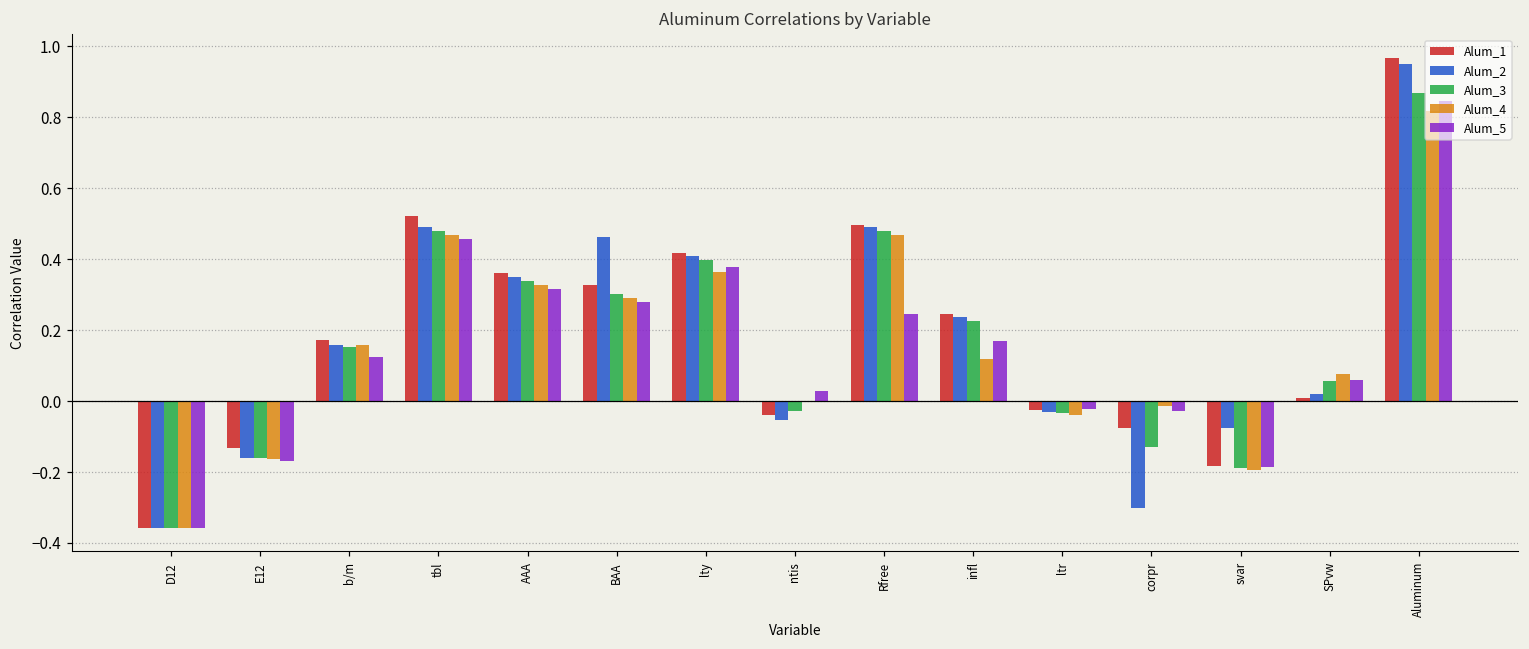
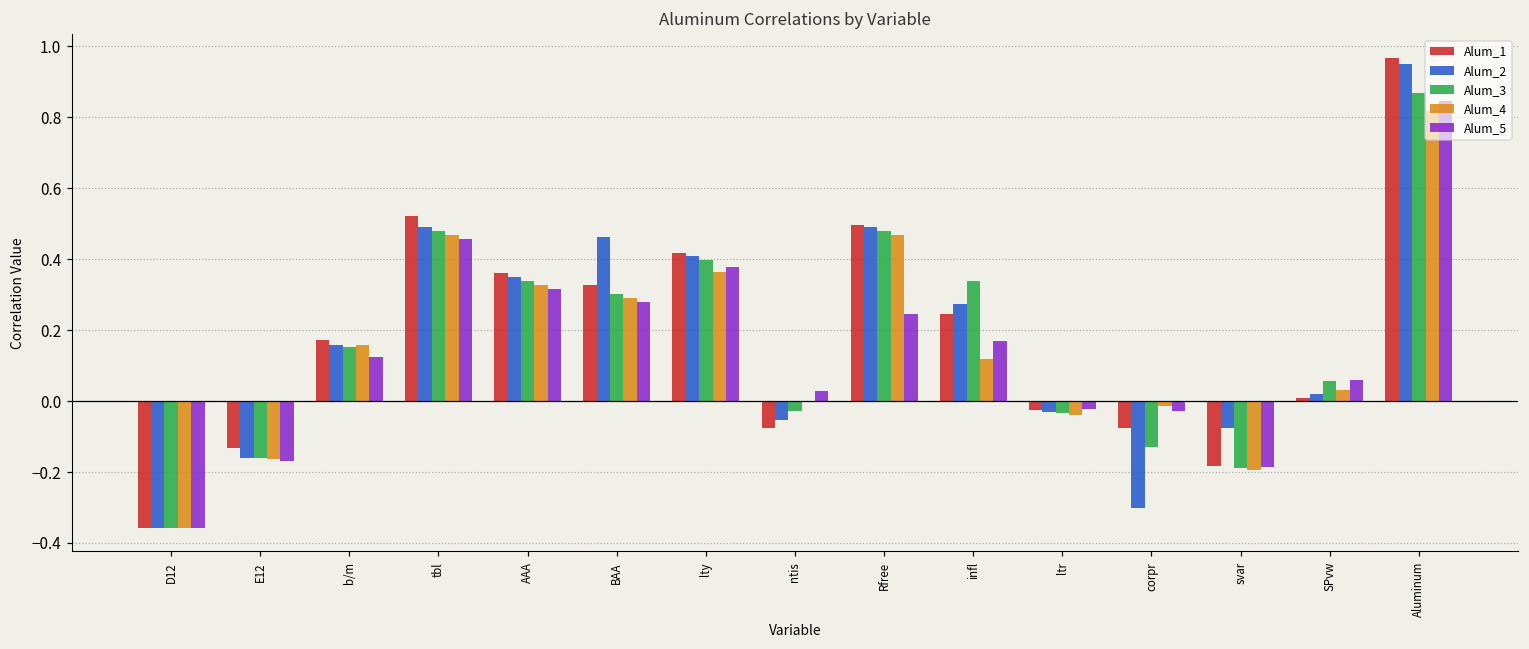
Alum_1, ntis: -0.04 -> -0.08
Alum_2, infl: 0.24 -> 0.27
Alum_3, infl: 0.23 -> 0.34
Alum_4, SPvw: 0.08 -> 0.03
